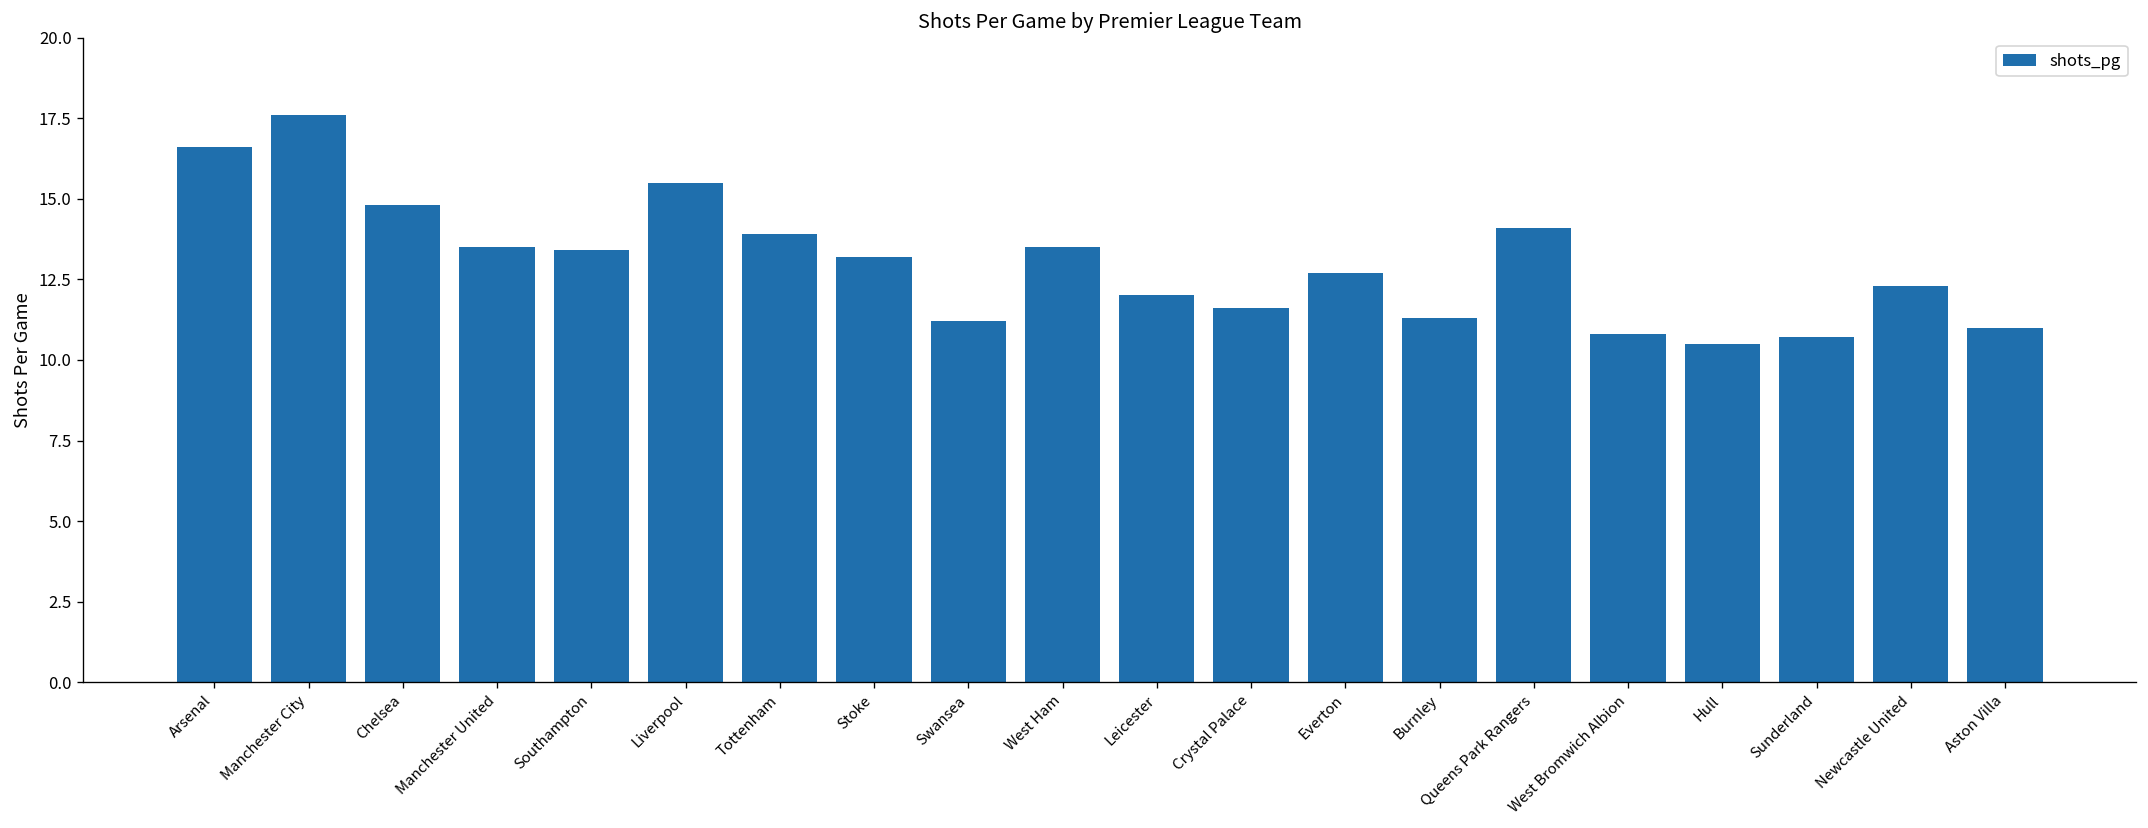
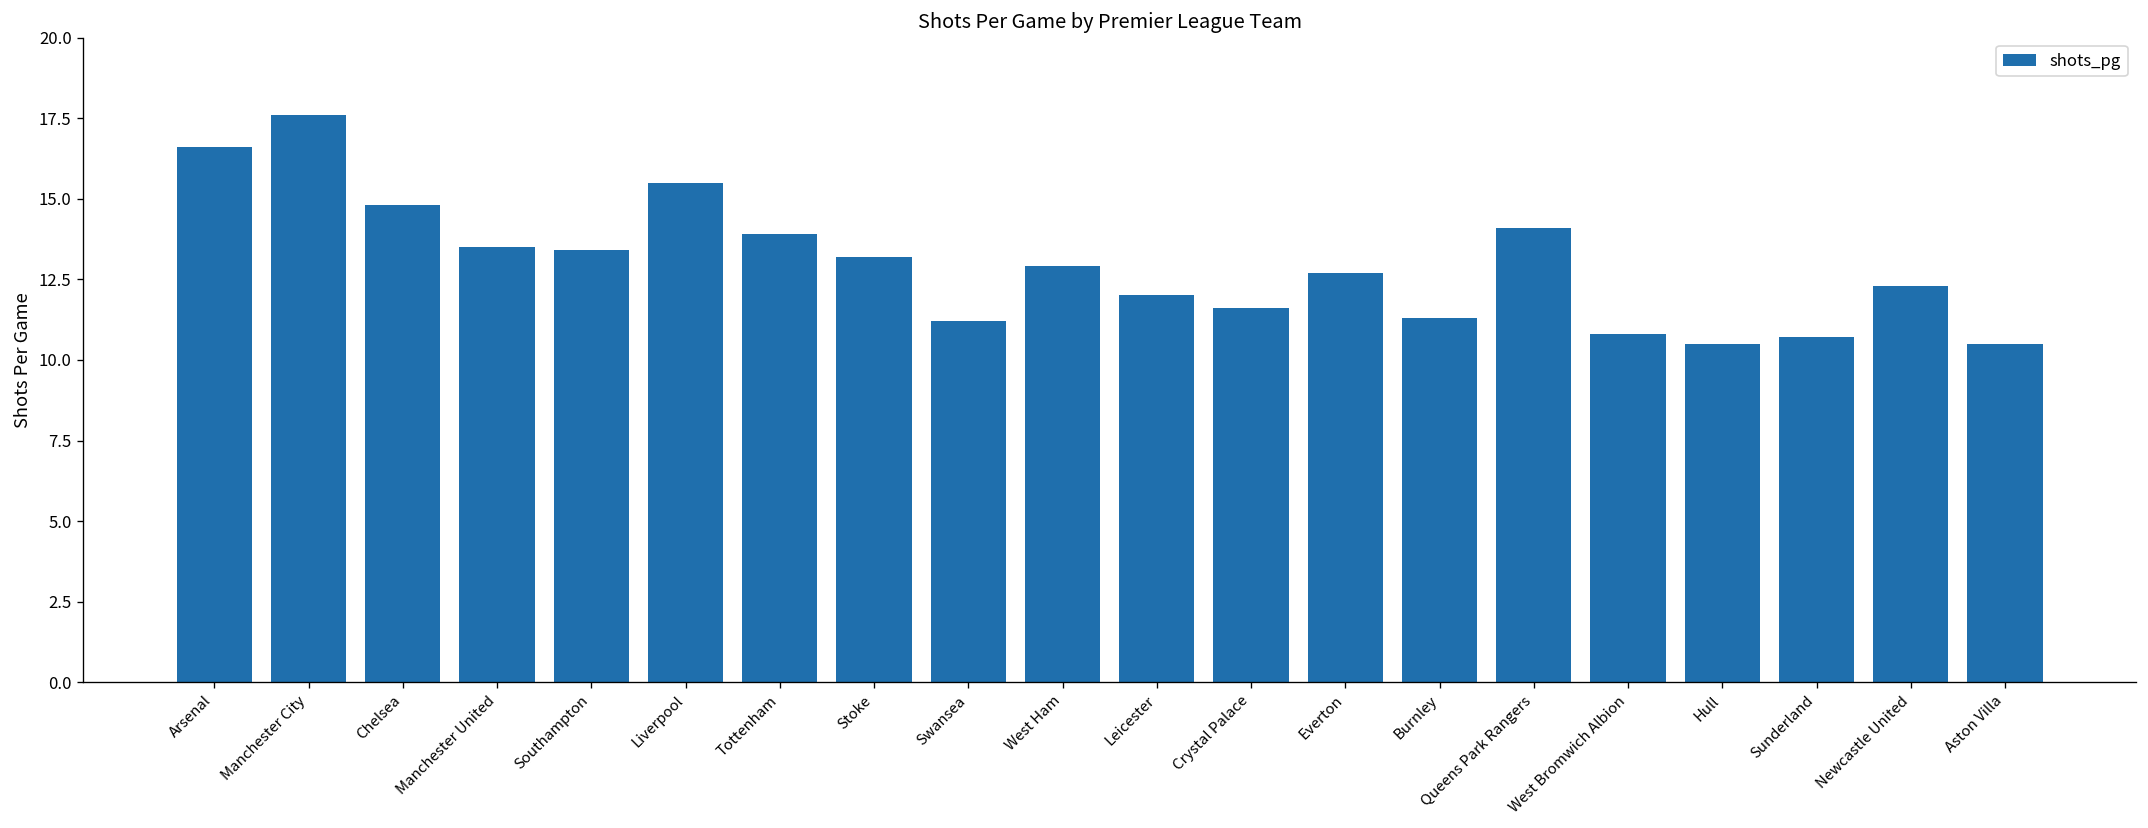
West Ham: 13.5 -> 12.9
Aston Villa: 11.0 -> 10.5
